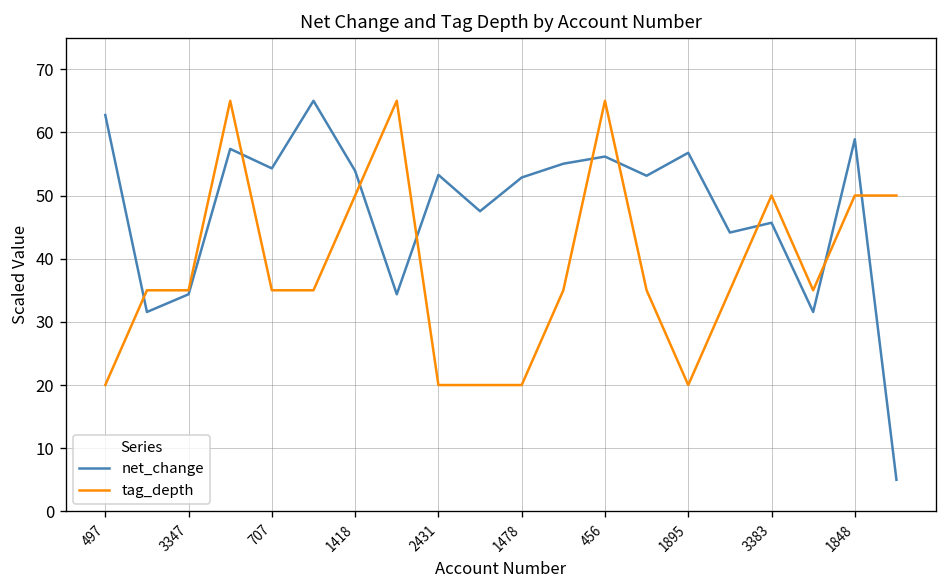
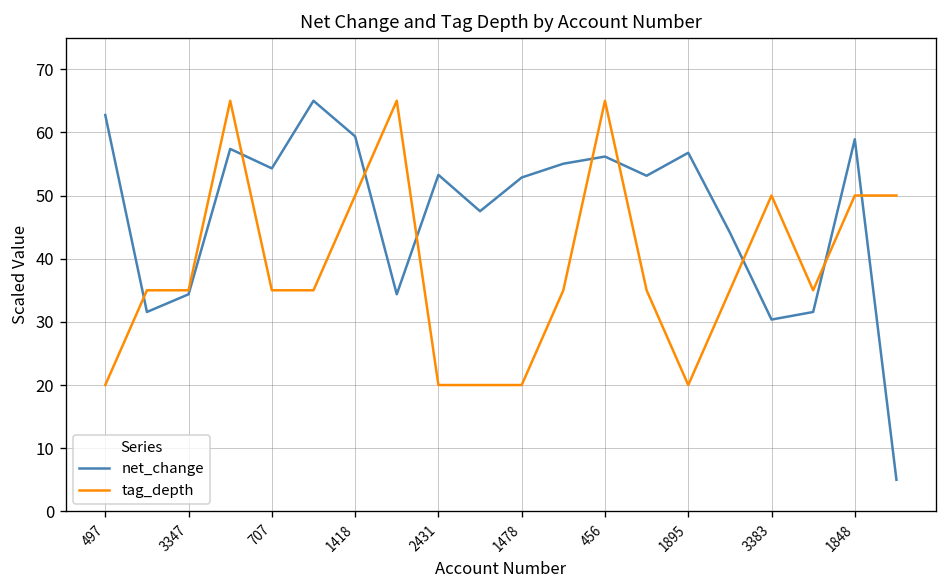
net_change, 1418: 54 -> 59
net_change, 3383: 46 -> 30
